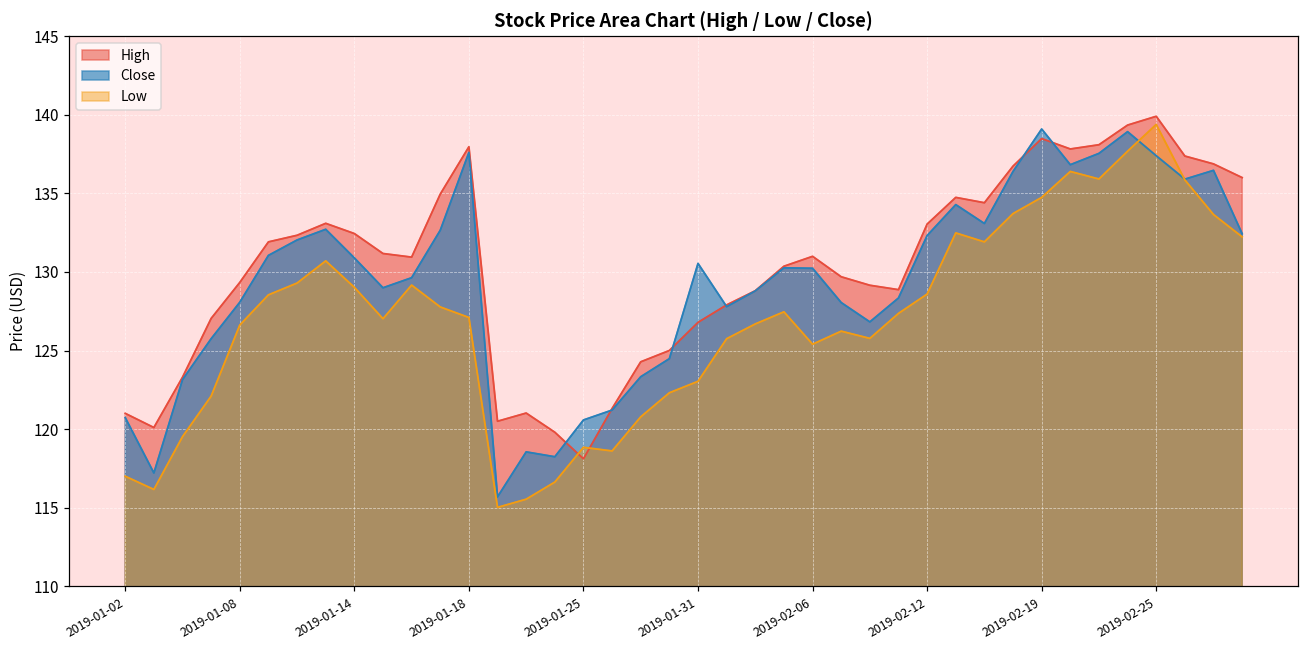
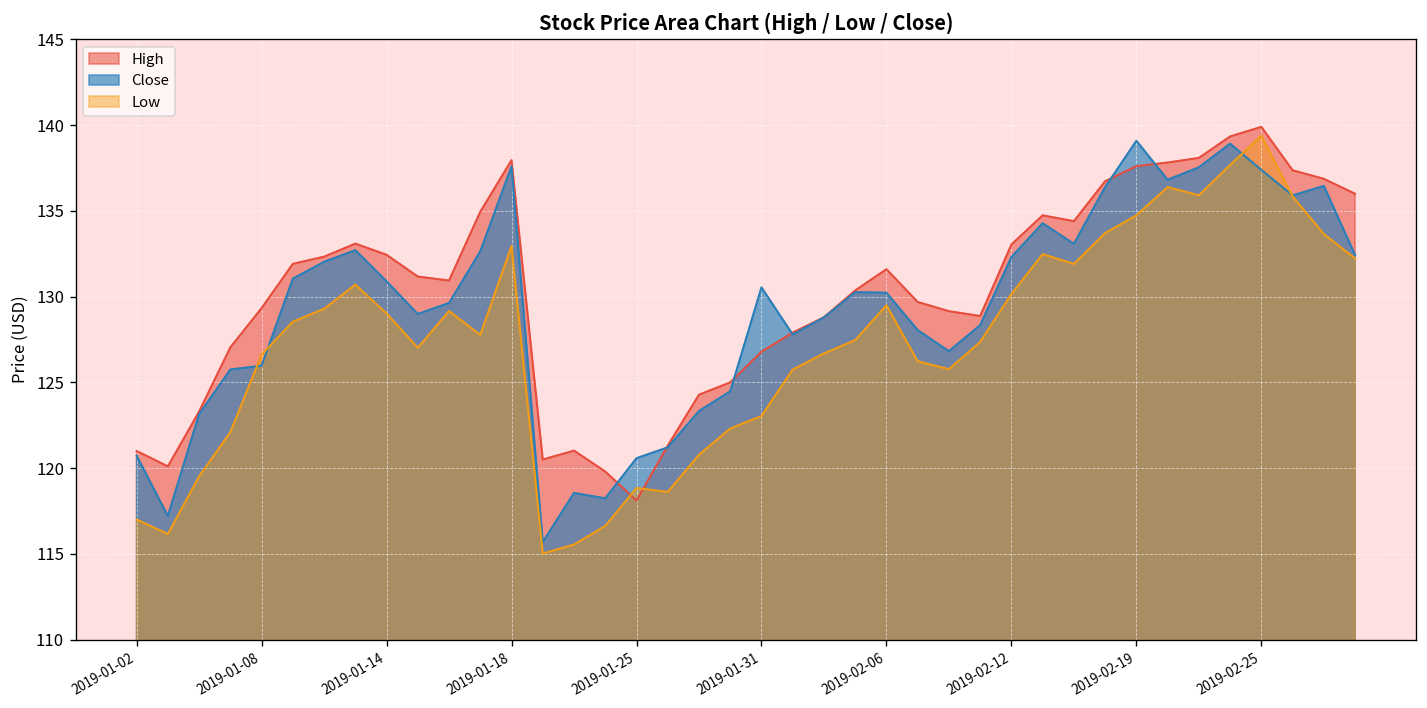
Close, 2019-01-08: 128.1 -> 126.0
Low, 2019-01-18: 127.1 -> 133.0
High, 2019-02-06: 131.0 -> 131.6
Low, 2019-02-06: 125.4 -> 129.5
Low, 2019-02-12: 128.6 -> 130.2
High, 2019-02-19: 138.5 -> 137.6
